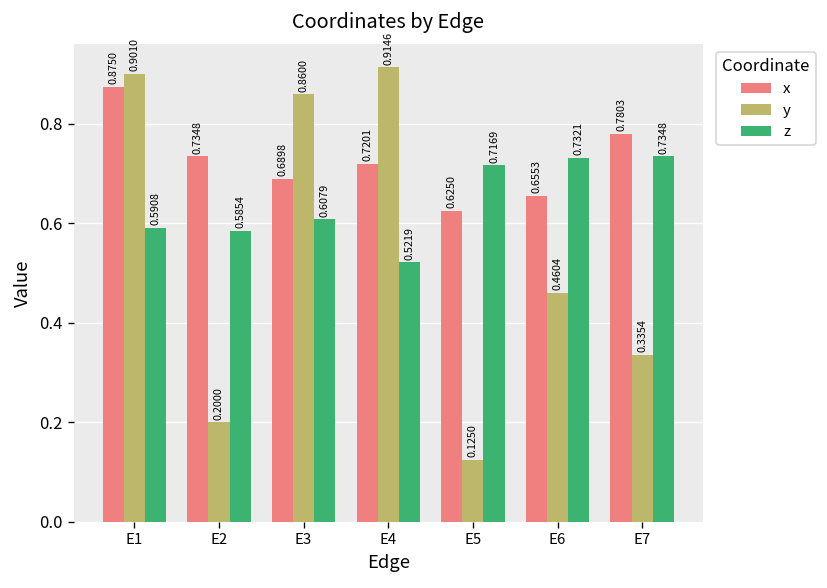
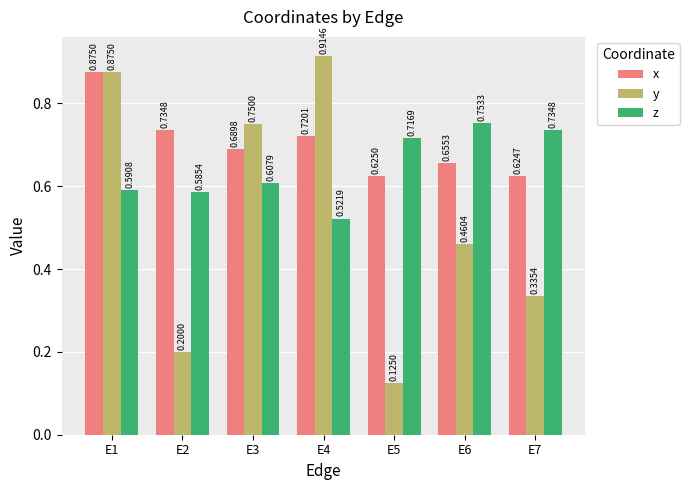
y, E1: 0.9010 -> 0.8750
y, E3: 0.8600 -> 0.7500
z, E6: 0.7321 -> 0.7533
x, E7: 0.7803 -> 0.6247
